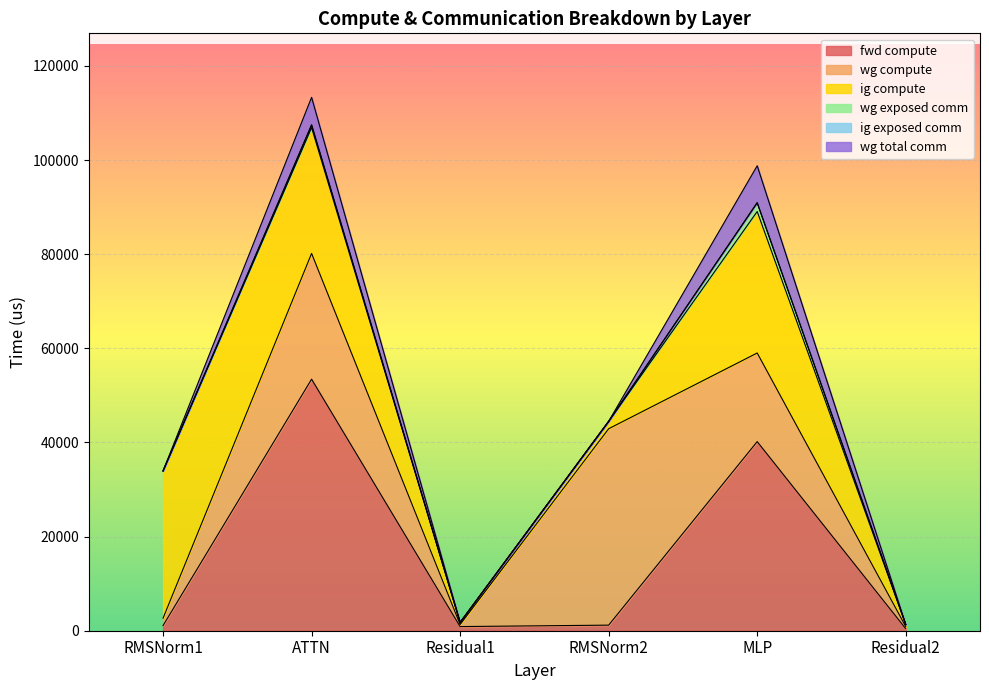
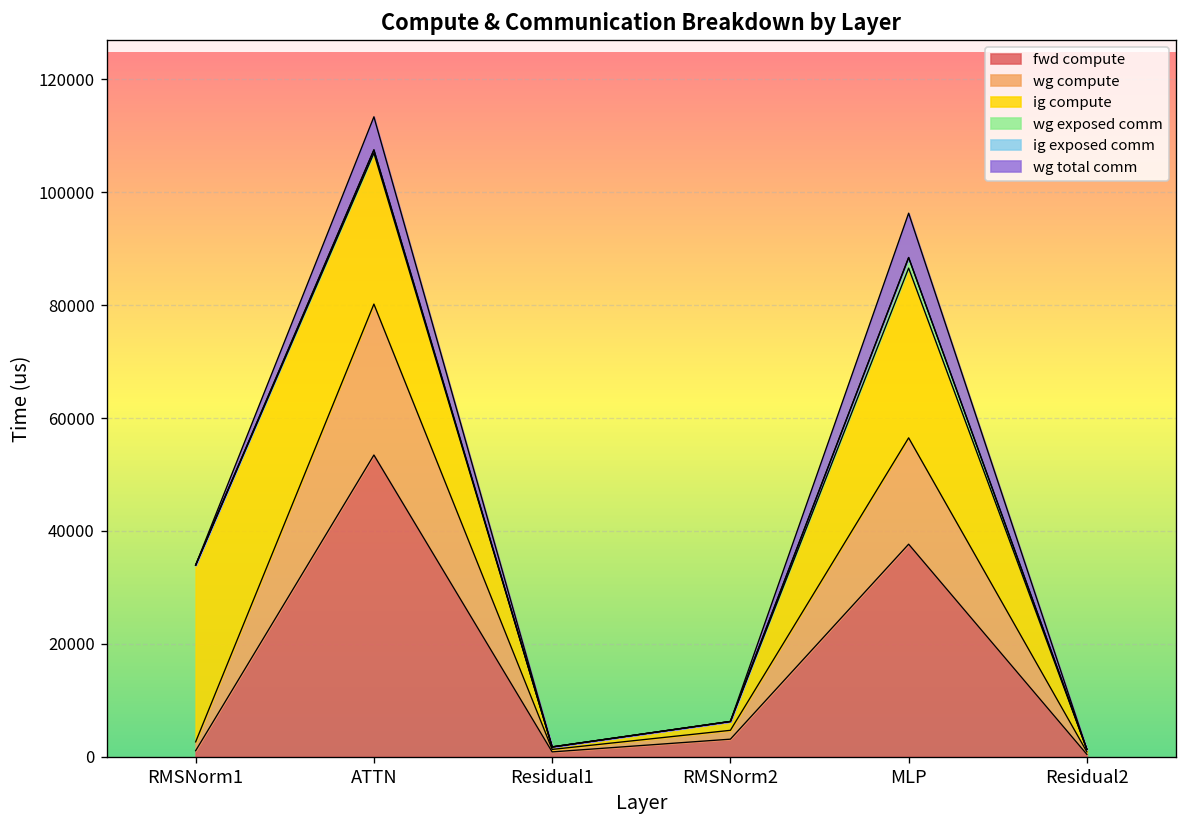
fwd compute, RMSNorm2: 1000 -> 3000
wg compute, RMSNorm2: 42000 -> 2000
fwd compute, MLP: 40000 -> 38000
